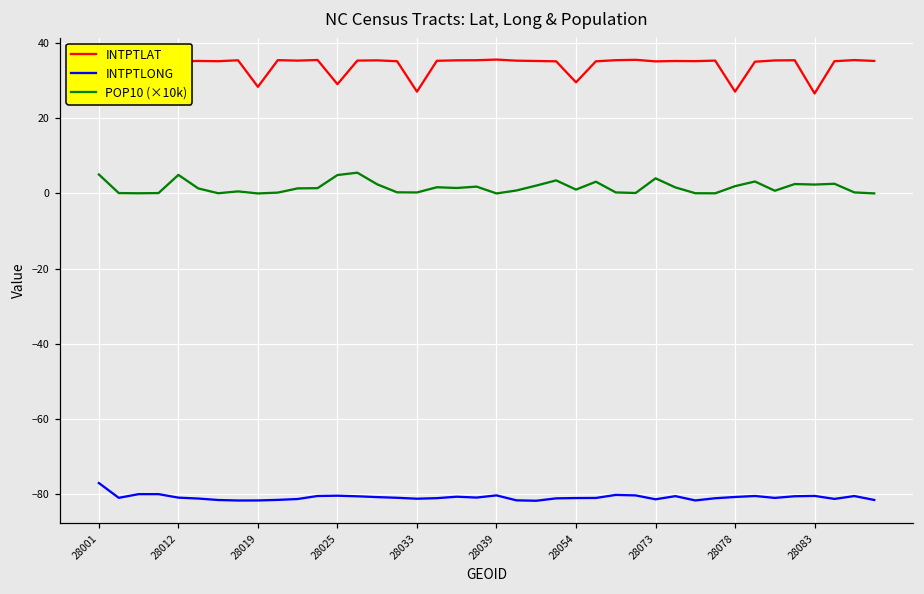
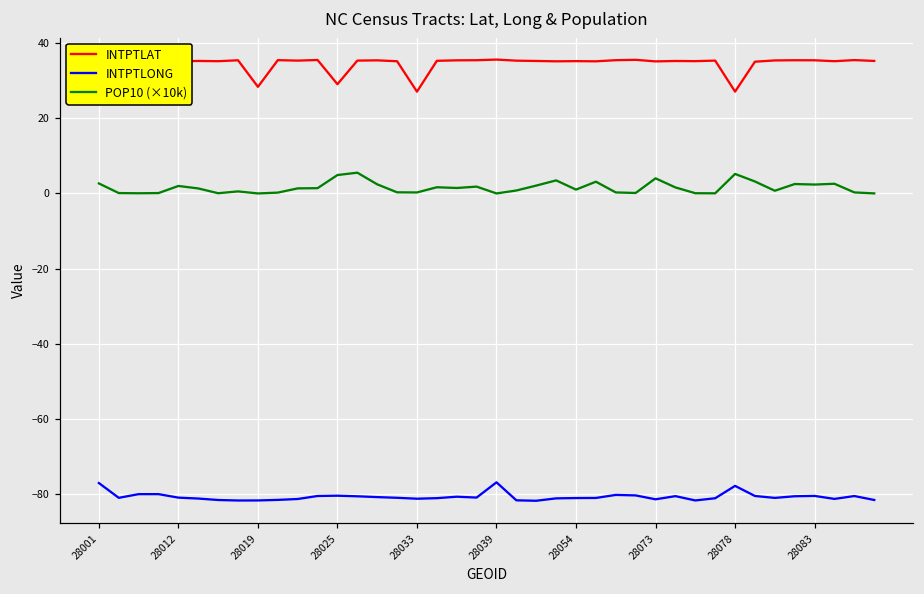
POP10 (×10k), 28001: 5 -> 3
POP10 (×10k), 28012: 5 -> 2
INTPTLONG, 28039: -80 -> -77
INTPTLAT, 28054: 30 -> 35
INTPTLONG, 28078: -81 -> -78
POP10 (×10k), 28078: 2 -> 5
INTPTLAT, 28083: 27 -> 35
